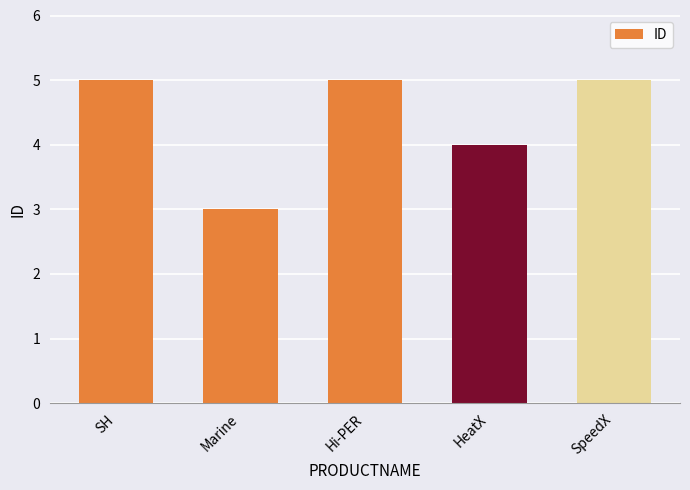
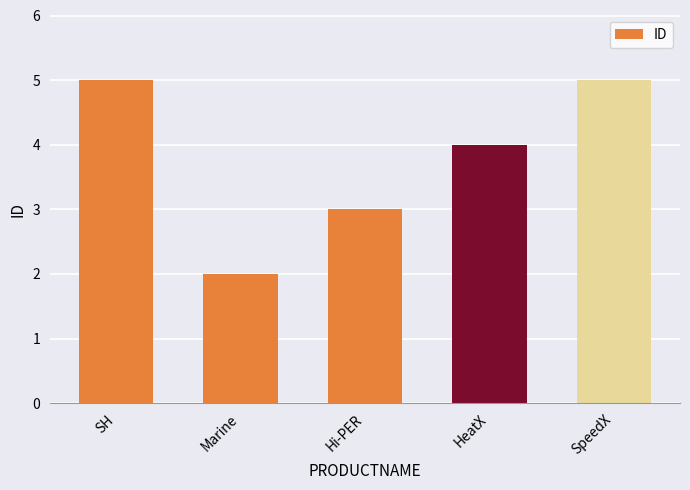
Marine: 3 -> 2
Hi-PER: 5 -> 3
